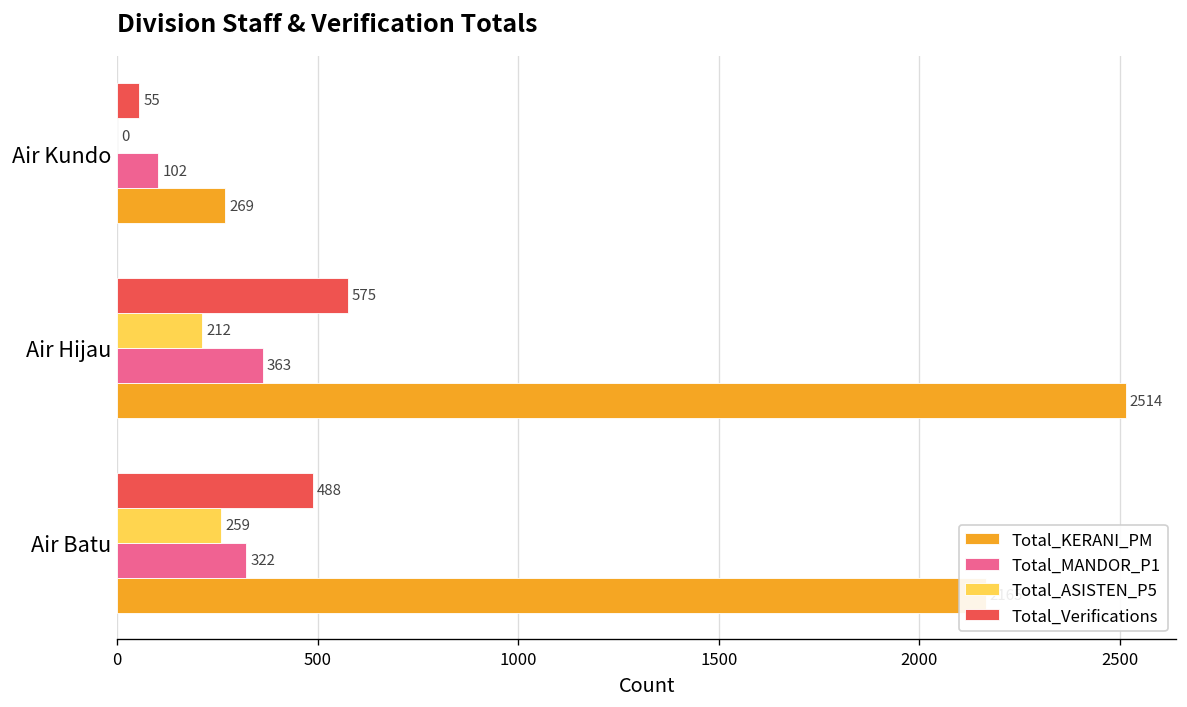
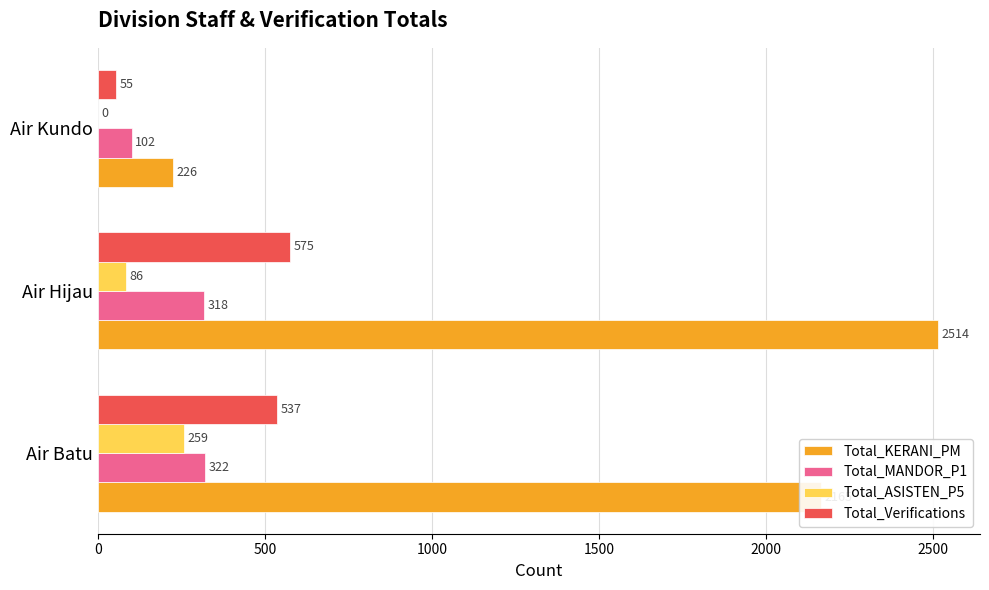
Total_KERANI_PM, Air Kundo: 269 -> 226
Total_ASISTEN_P5, Air Hijau: 212 -> 86
Total_MANDOR_P1, Air Hijau: 363 -> 318
Total_Verifications, Air Batu: 488 -> 537
